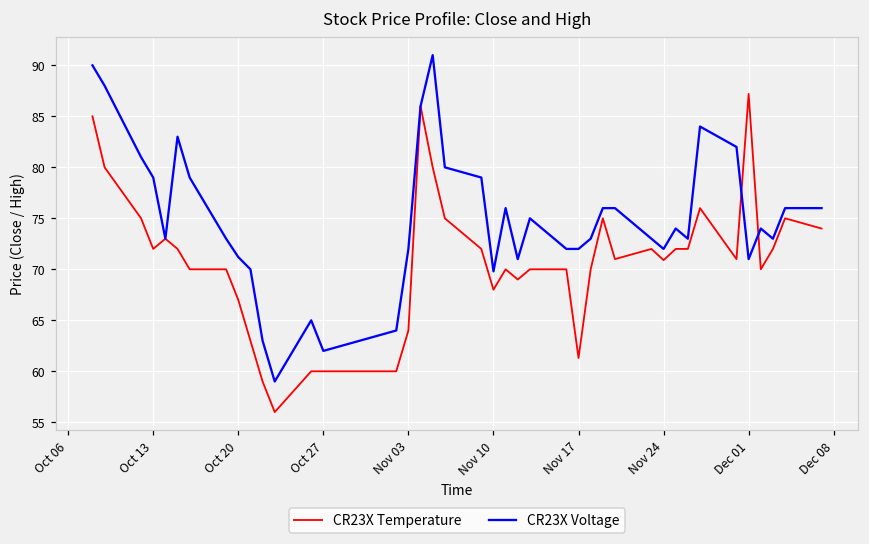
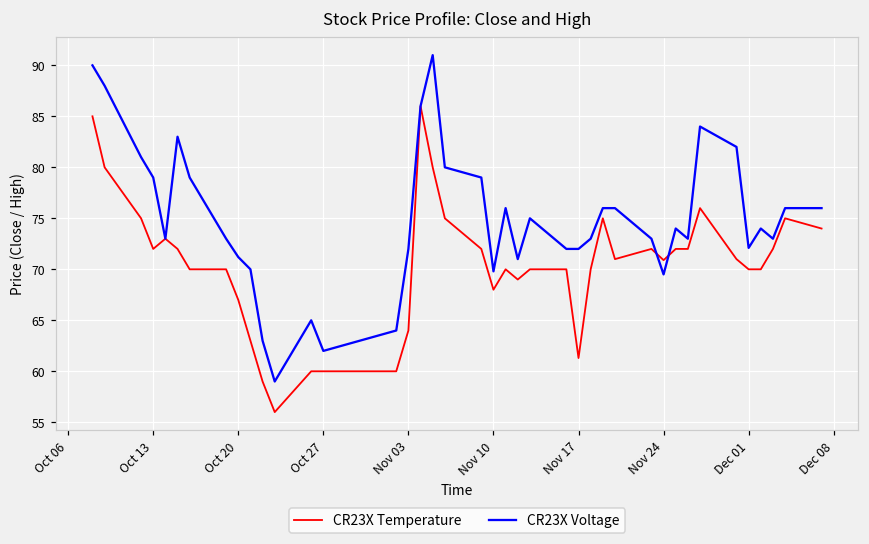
CR23X Voltage, Nov 24: 72 -> 70
CR23X Temperature, Dec 01: 87 -> 70
CR23X Voltage, Dec 01: 71 -> 72
